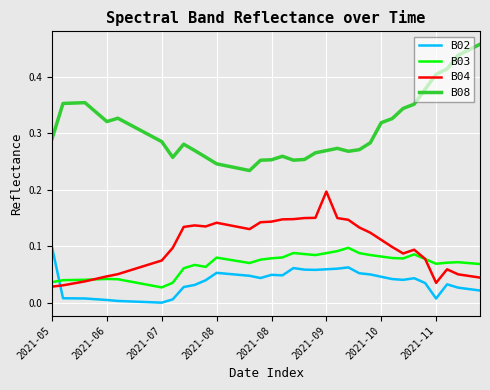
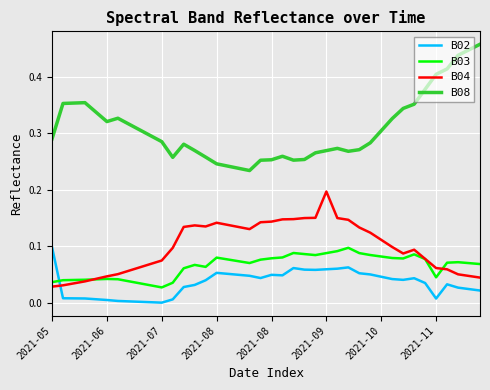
B08, 2021-10: 0.32 -> 0.30
B03, 2021-11: 0.07 -> 0.05
B04, 2021-11: 0.04 -> 0.06
